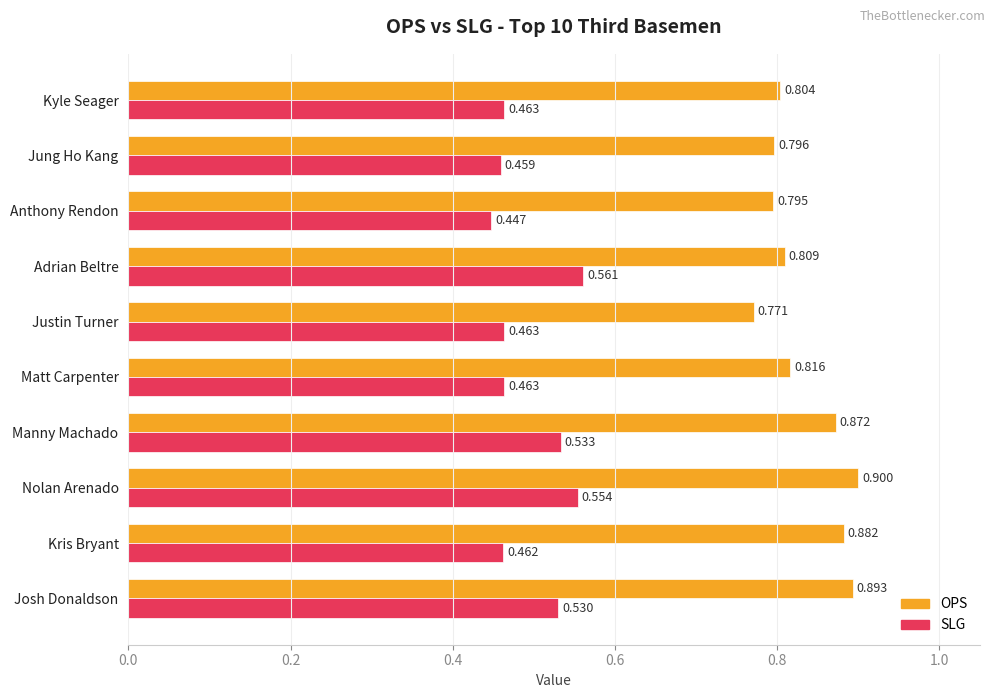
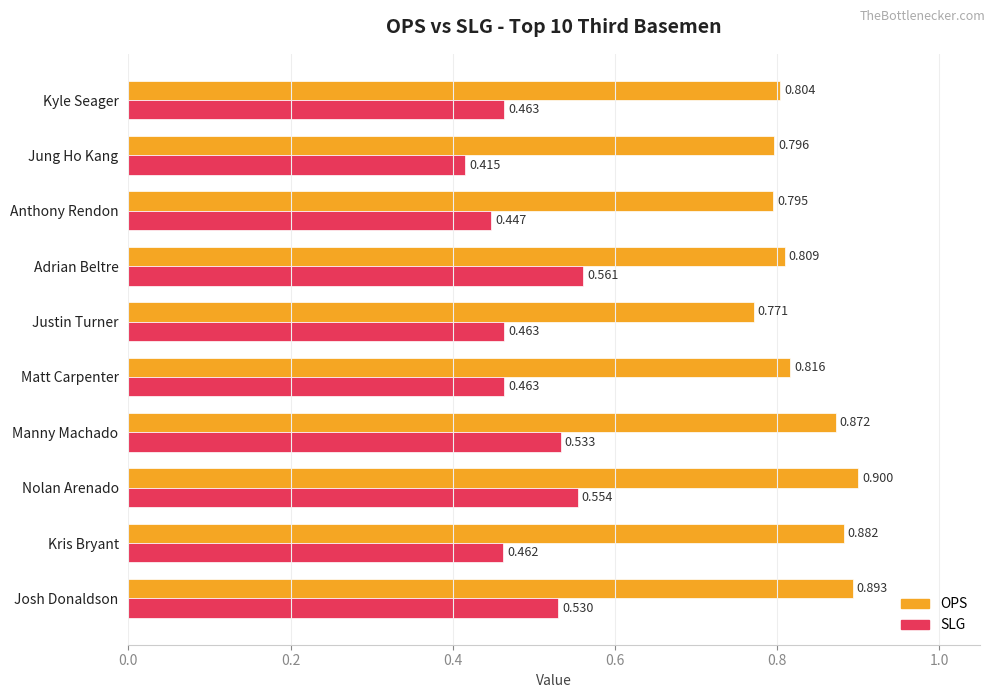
SLG, Jung Ho Kang: 0.459 -> 0.415
